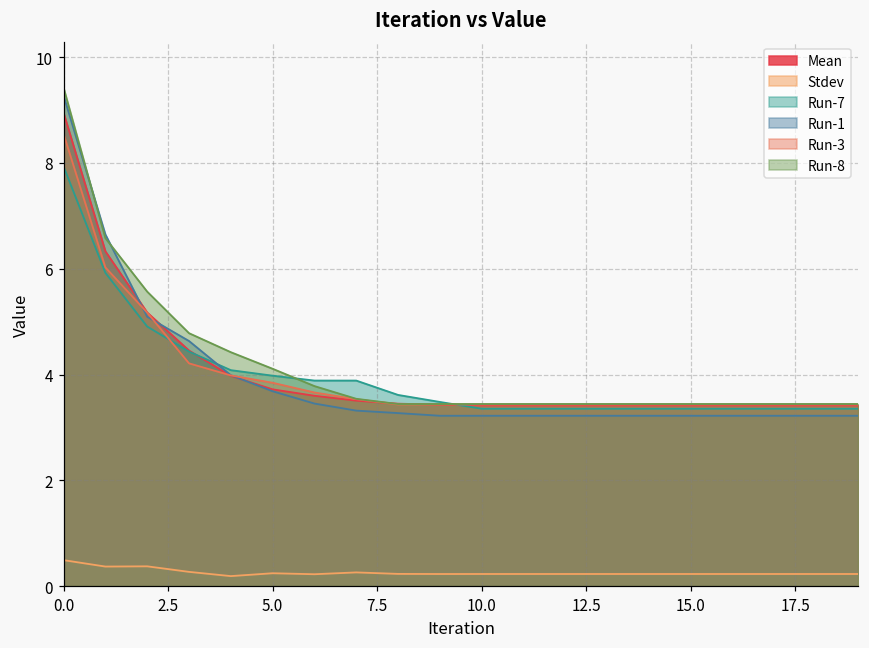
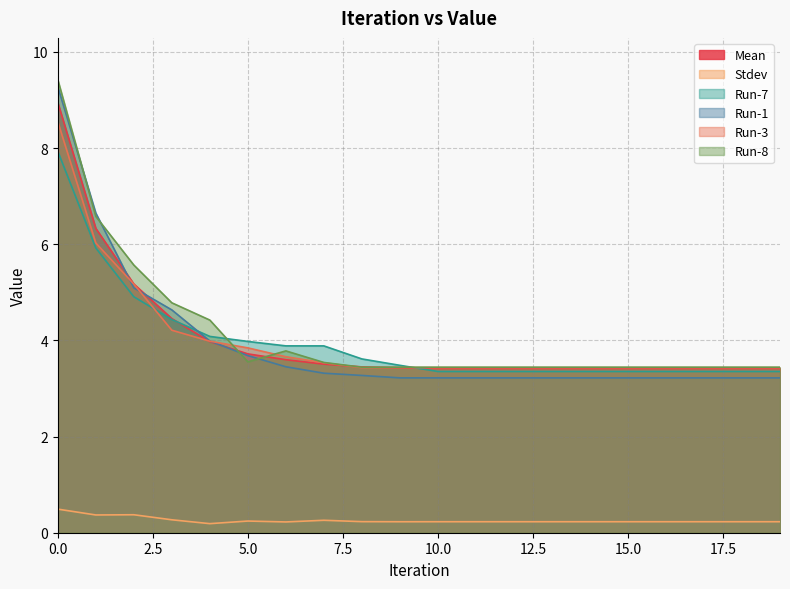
Run-8, 5.0: 4.1 -> 3.6
